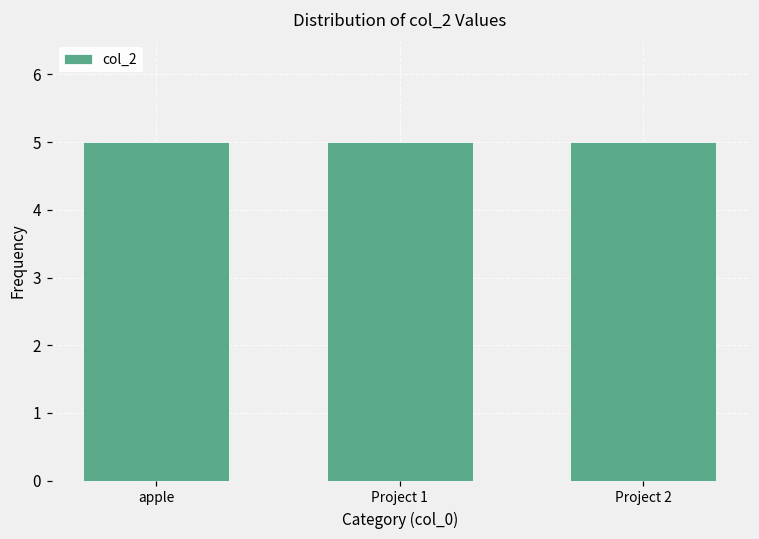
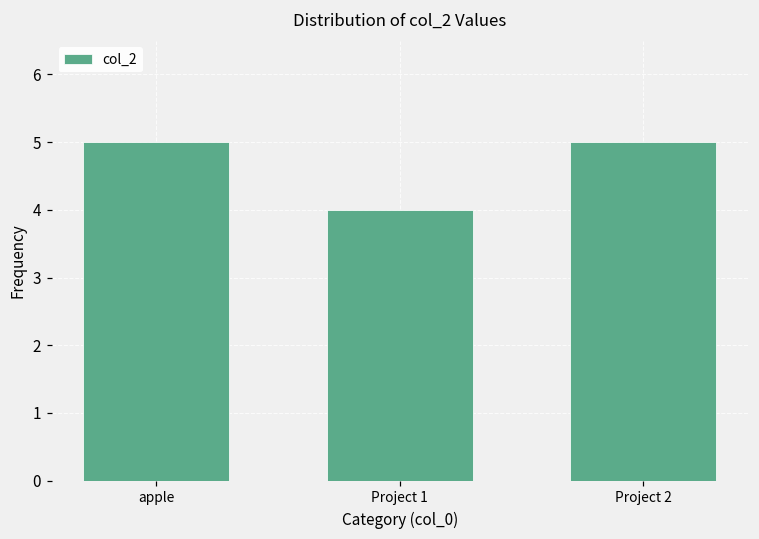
Project 1: 5 -> 4
